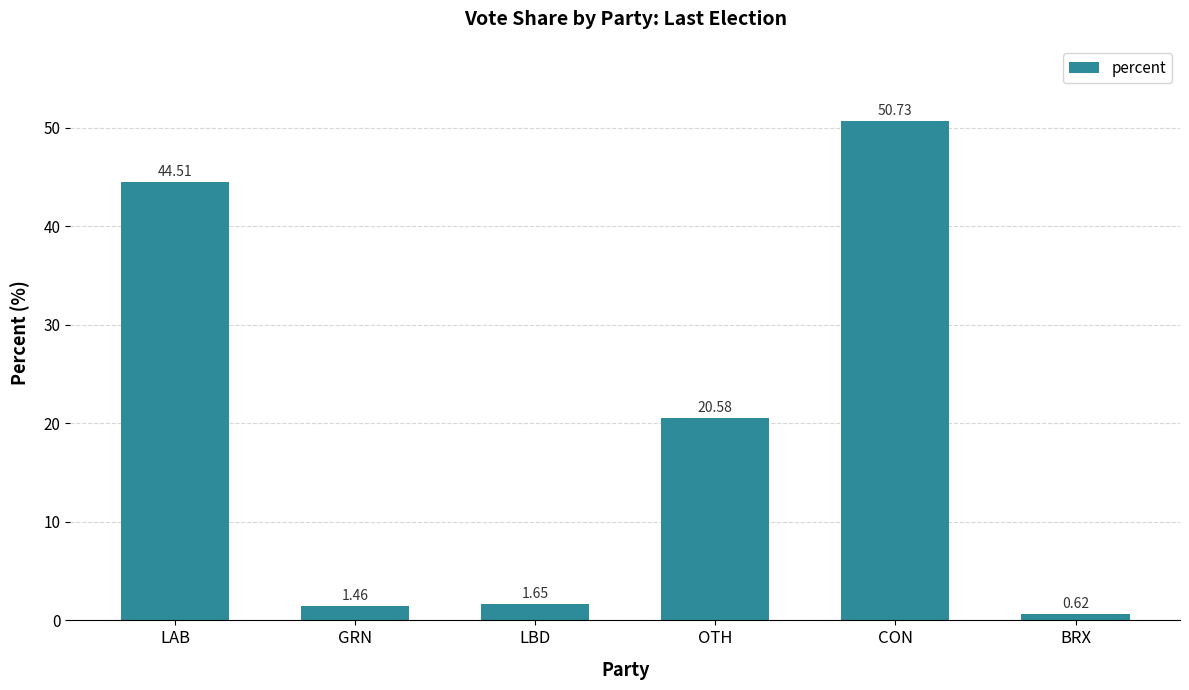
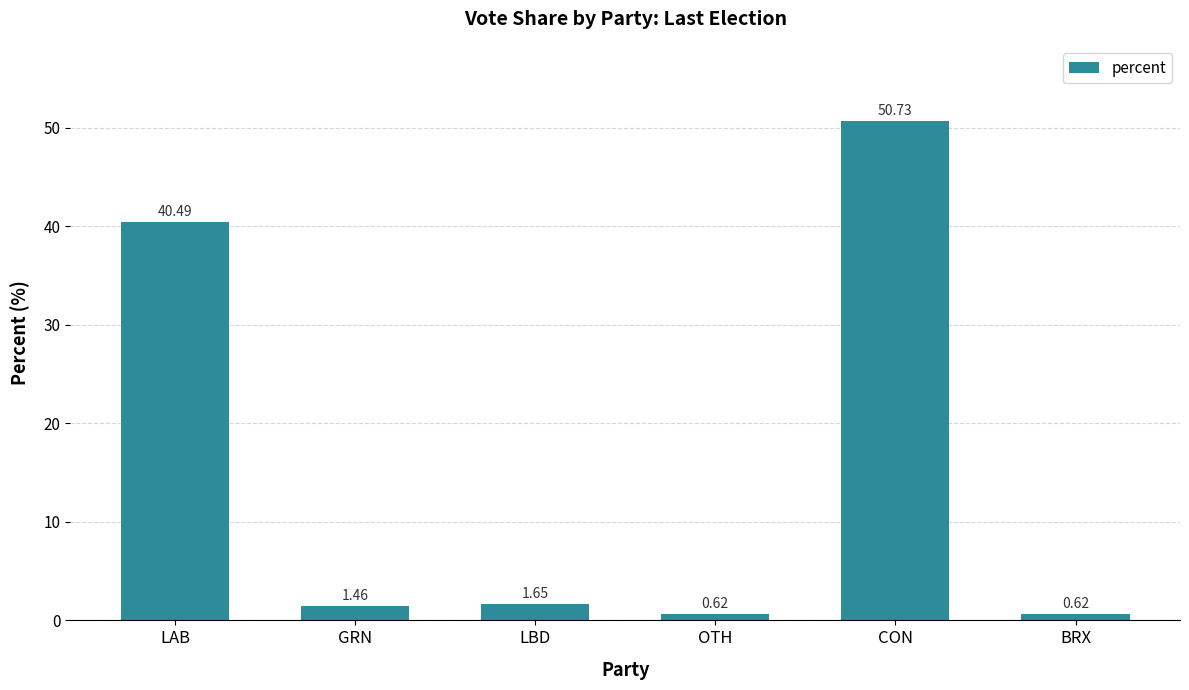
LAB: 44.51 -> 40.49
OTH: 20.58 -> 0.62
